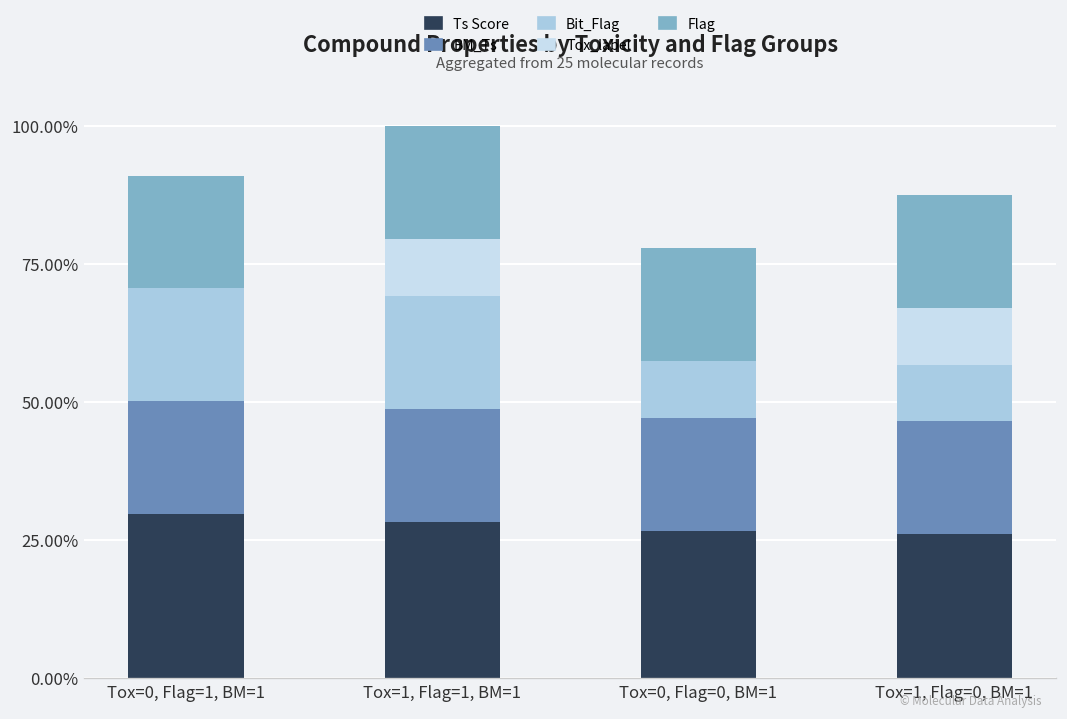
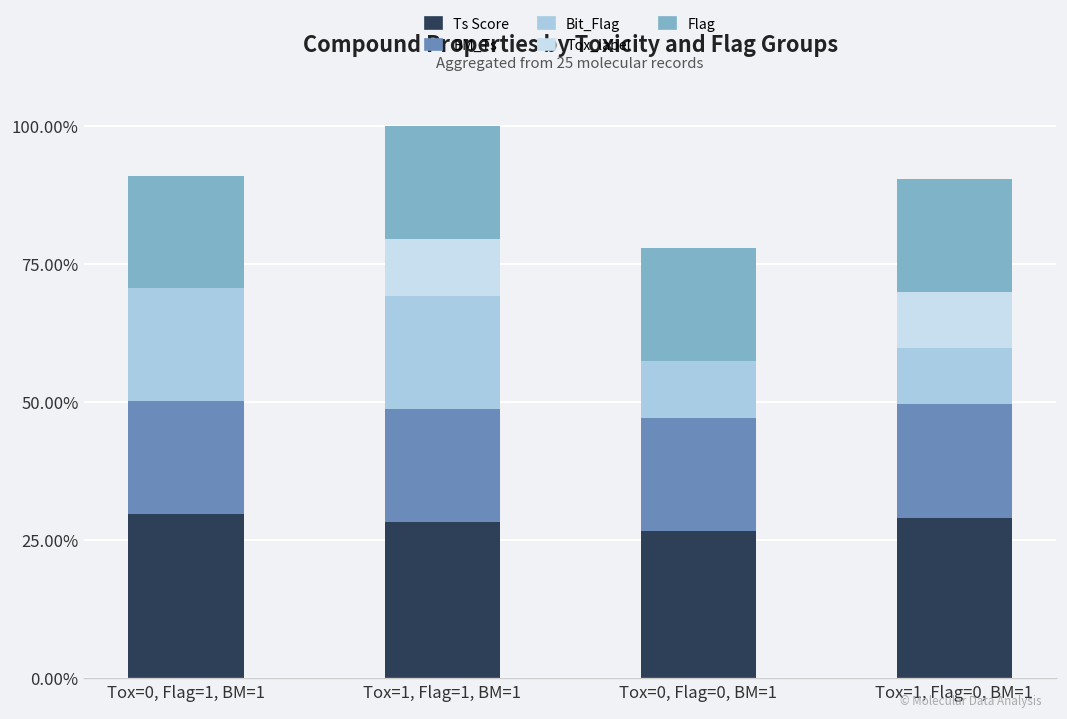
Ts Score, Tox=1, Flag=0, BM=1: 26% -> 29%
